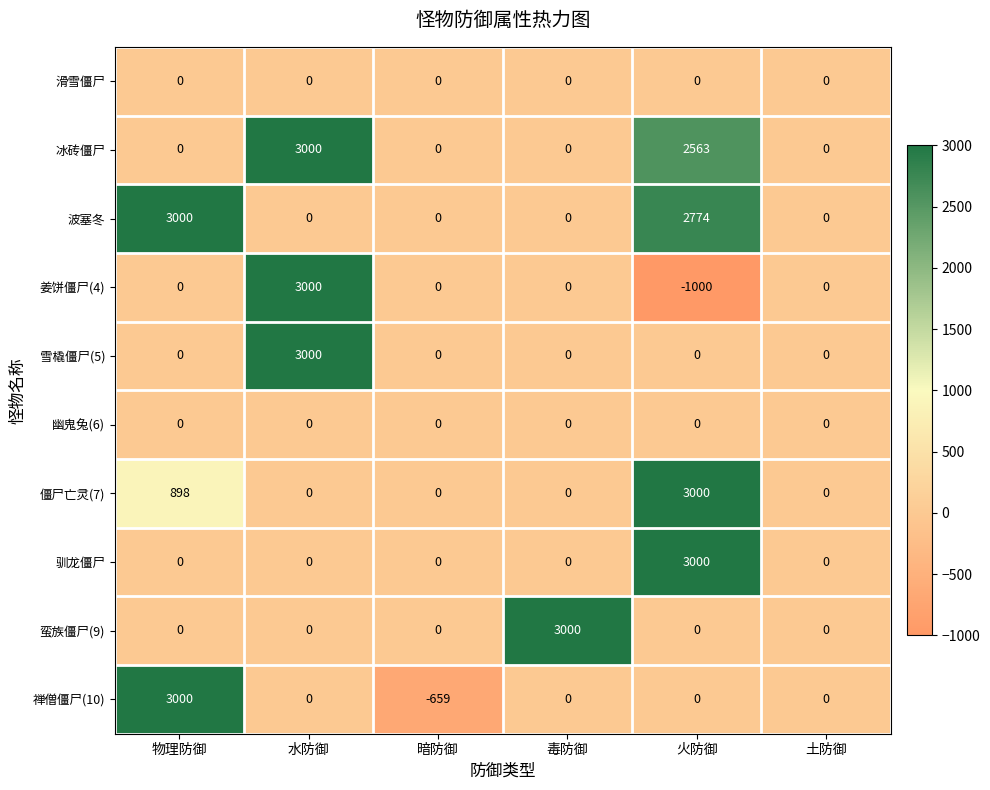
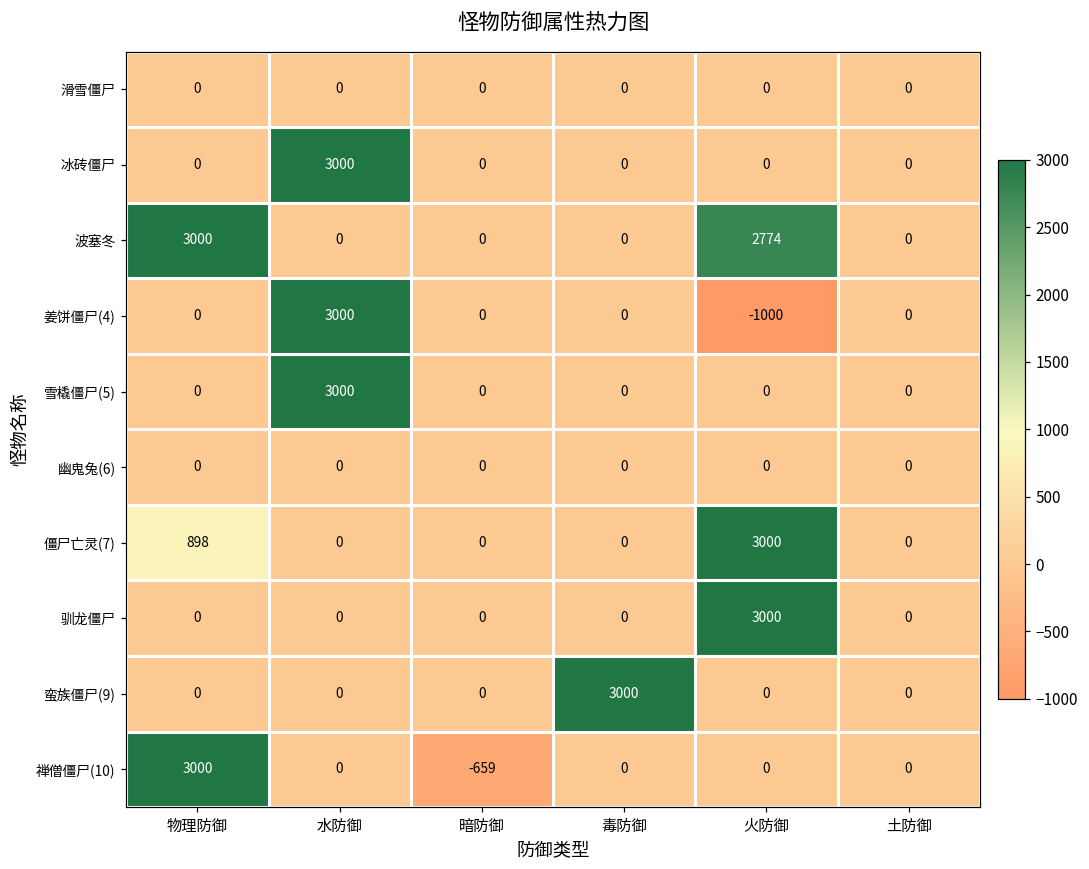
冰砖僵尸, 火防御: 2563 -> 0
